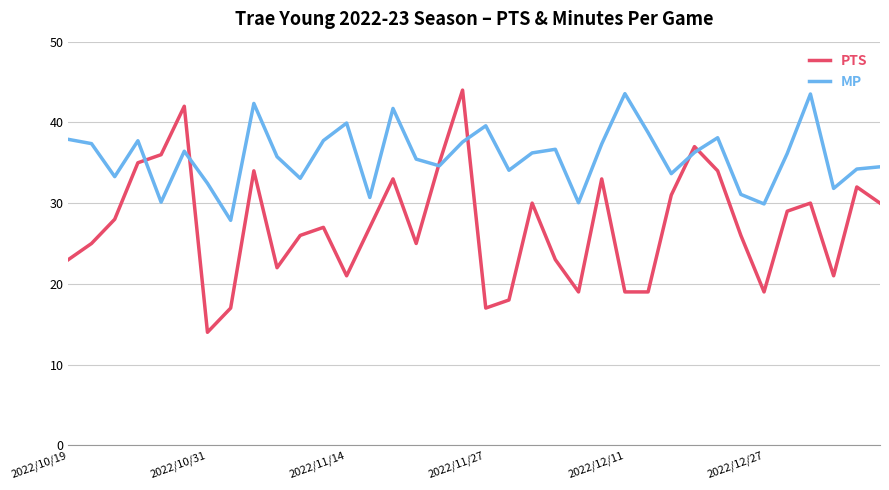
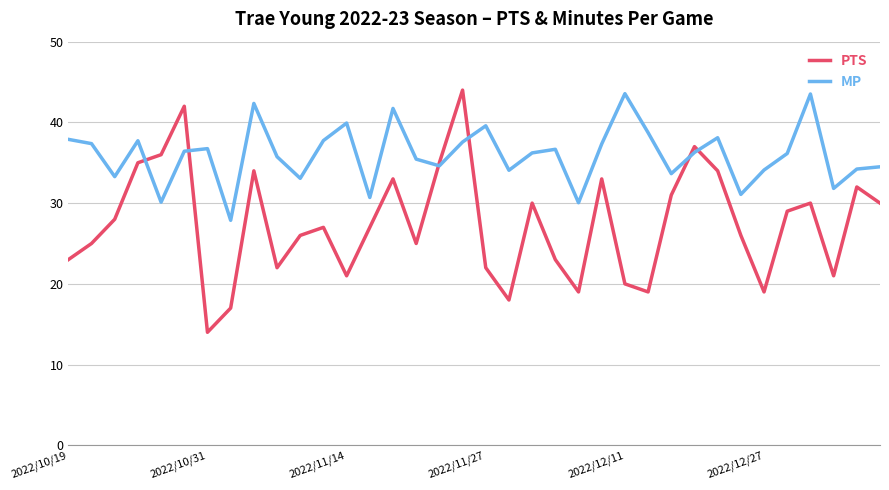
MP, 2022/10/31: 32 -> 37
PTS, 2022/11/27: 17 -> 22
PTS, 2022/12/11: 19 -> 20
MP, 2022/12/27: 30 -> 34
